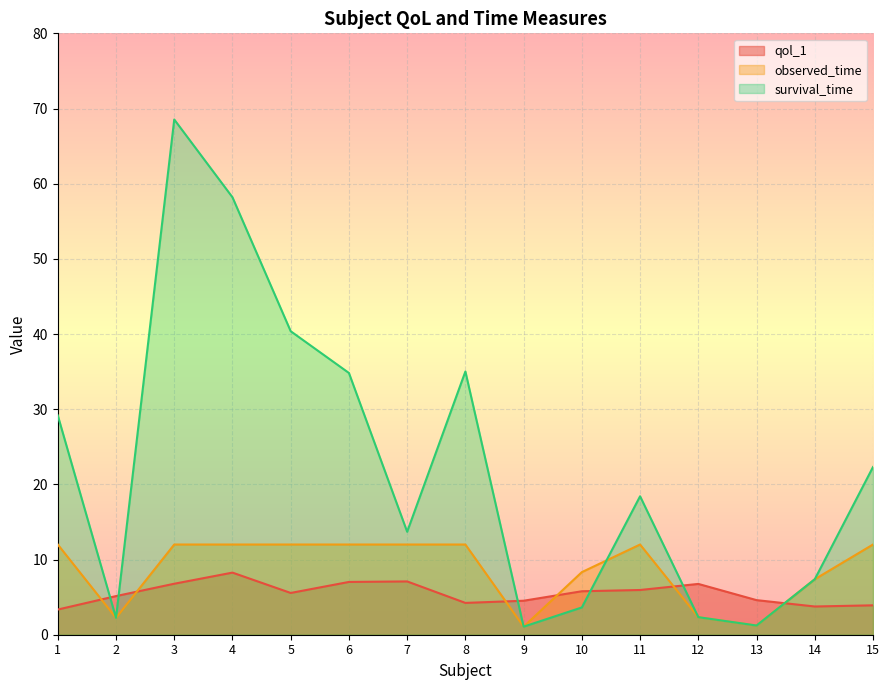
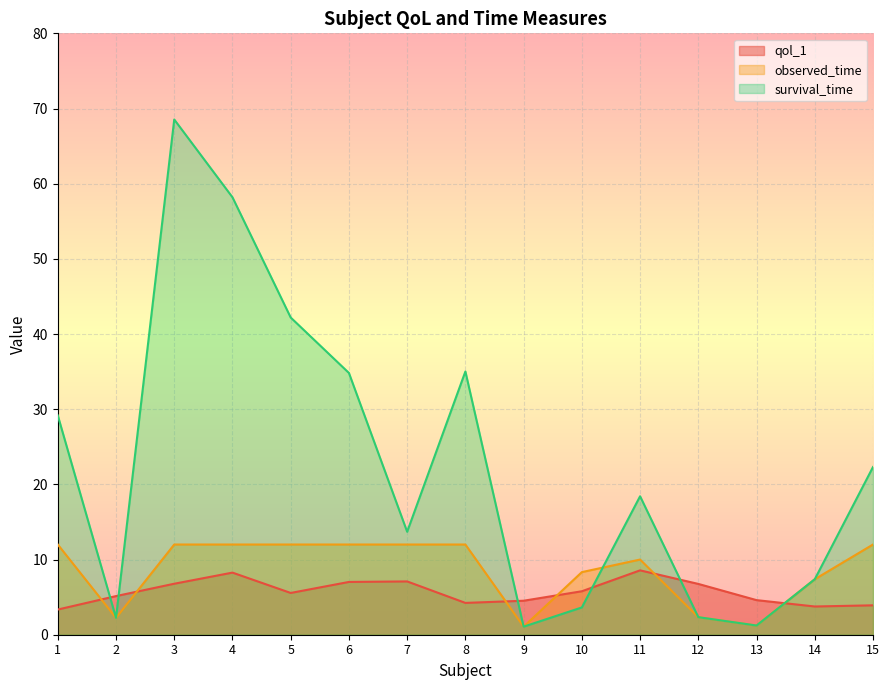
survival_time, 5: 40 -> 42
qol_1, 11: 6 -> 9
observed_time, 11: 12 -> 10
